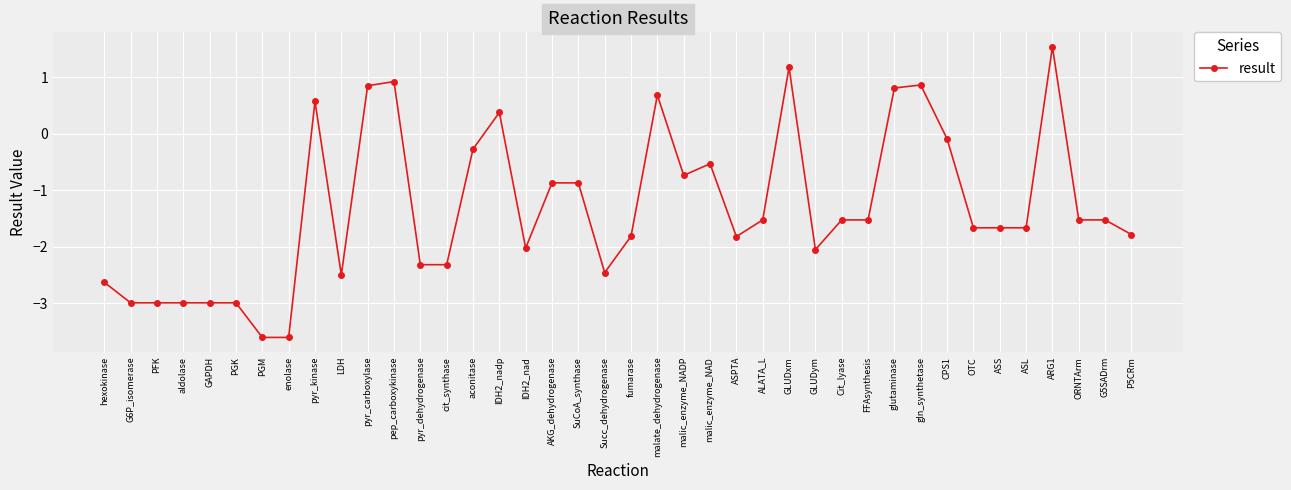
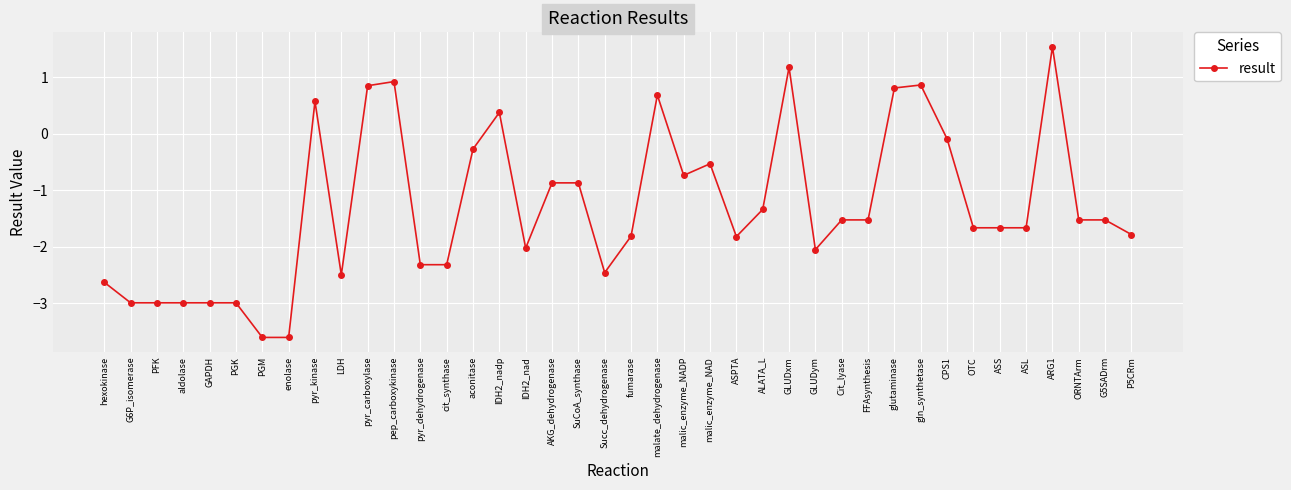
ALATA_L: -1.5 -> -1.3
